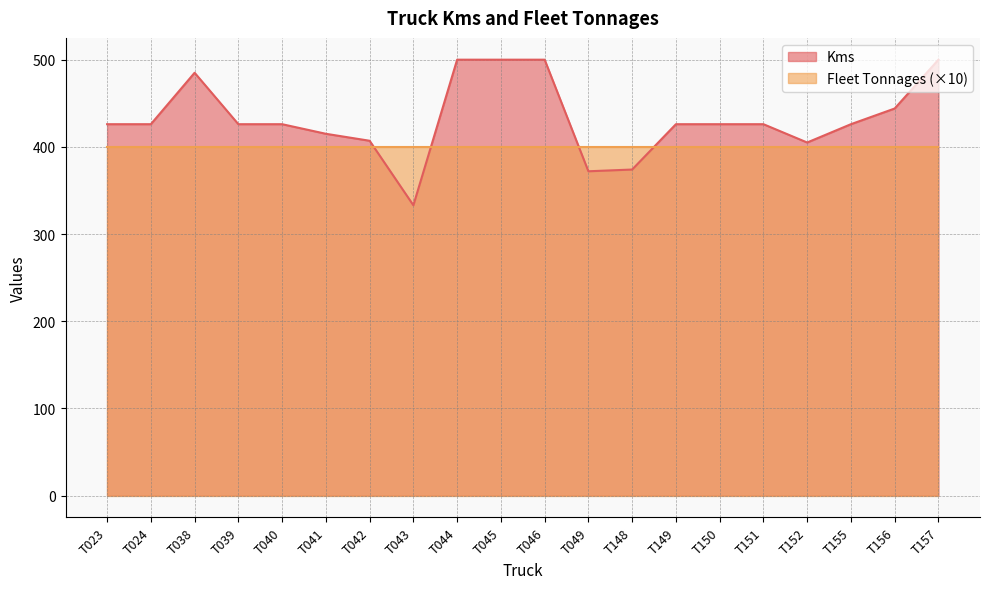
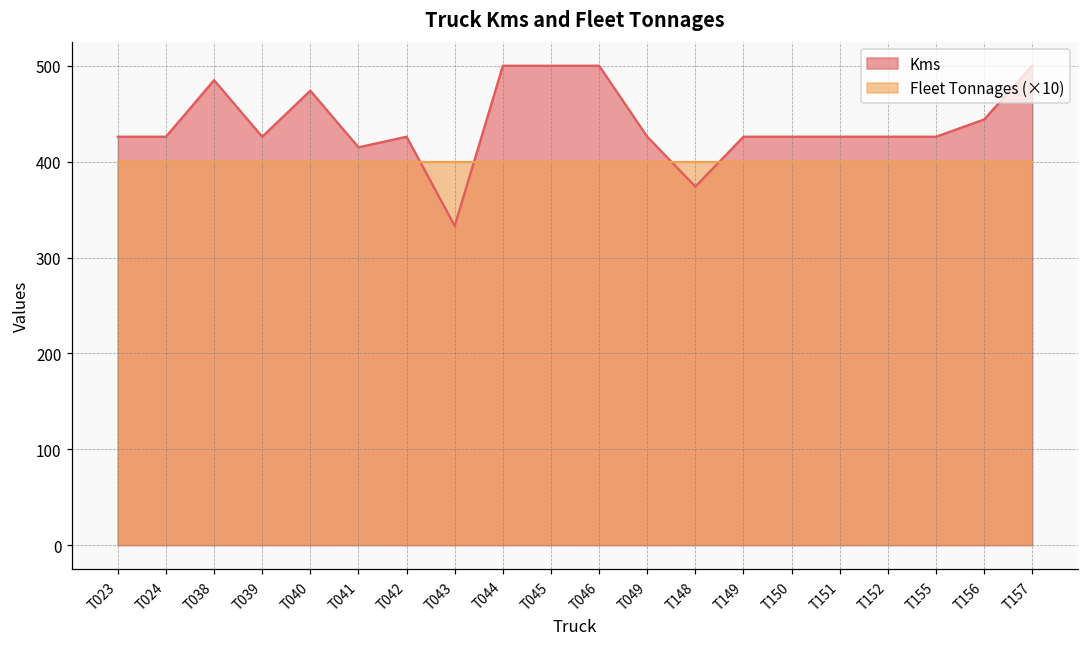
Kms, T040: 430 -> 470
Kms, T042: 410 -> 430
Kms, T049: 370 -> 430
Kms, T152: 410 -> 430
